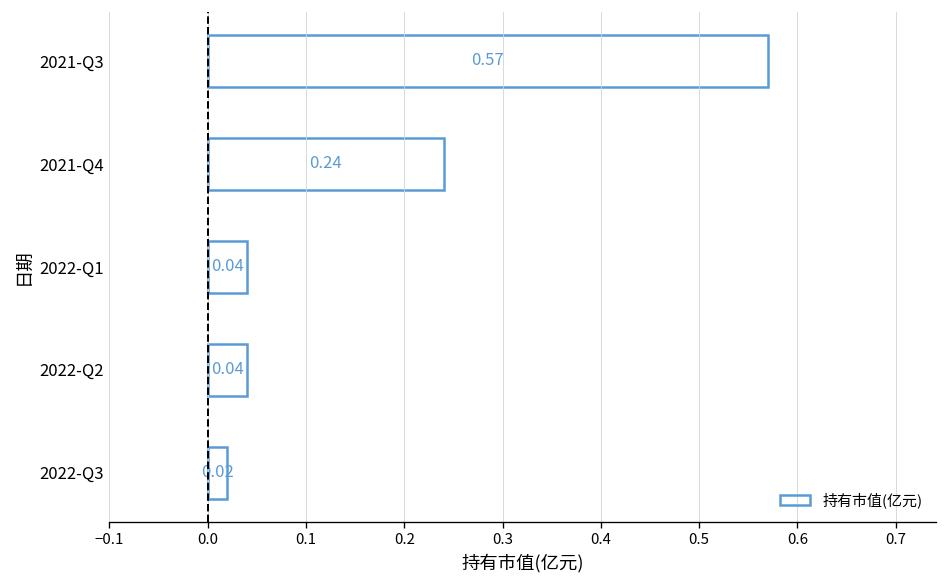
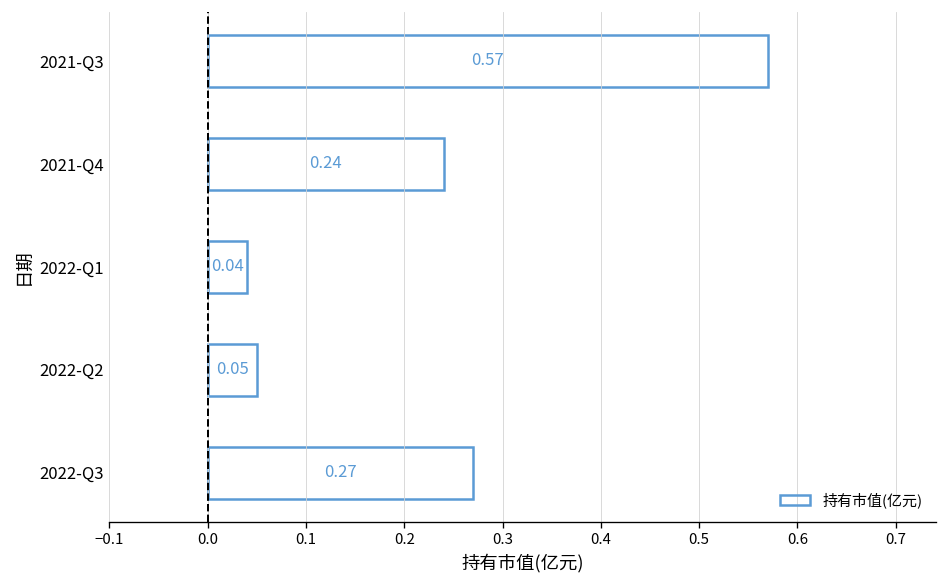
2022-Q2: 0.04 -> 0.05
2022-Q3: 0.02 -> 0.27
